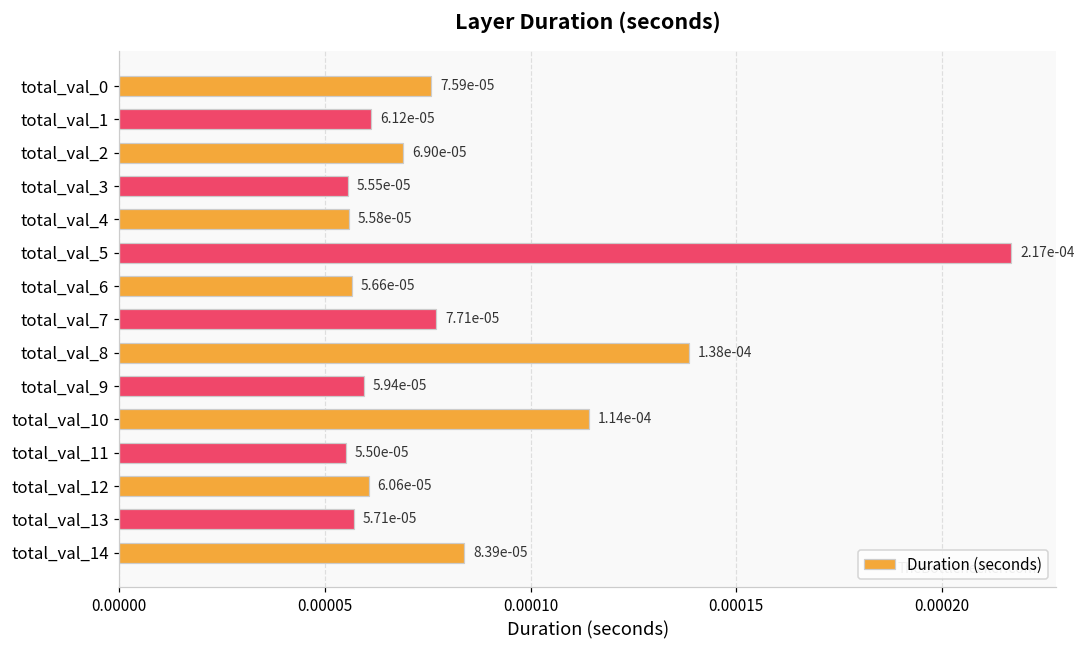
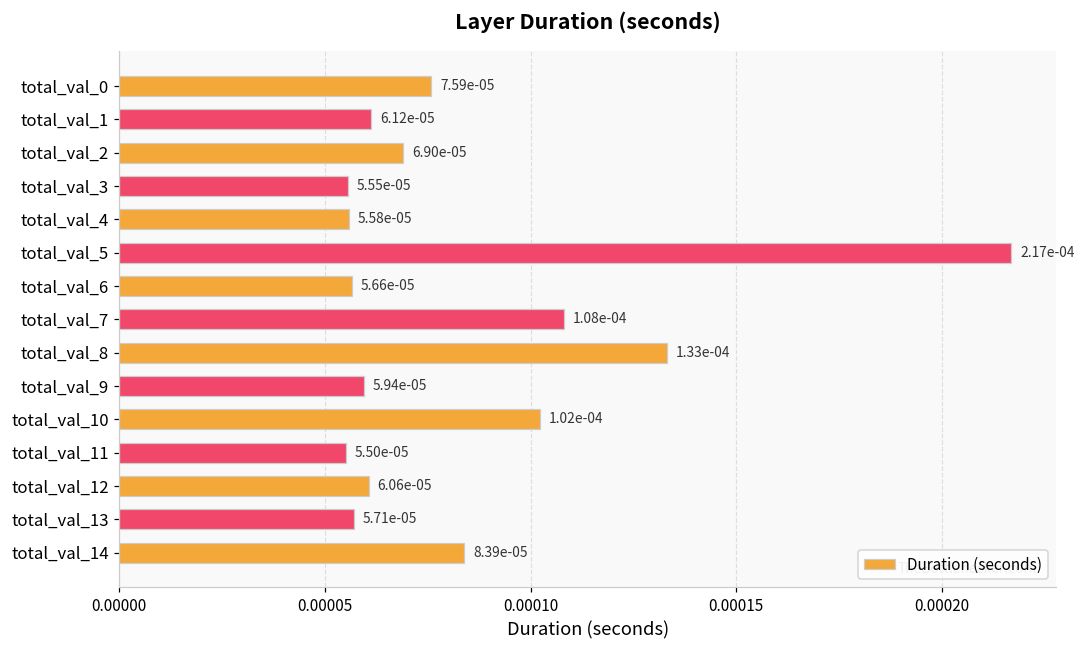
total_val_7: 7.71e-05 -> 1.08e-04
total_val_8: 1.38e-04 -> 1.33e-04
total_val_10: 1.14e-04 -> 1.02e-04
